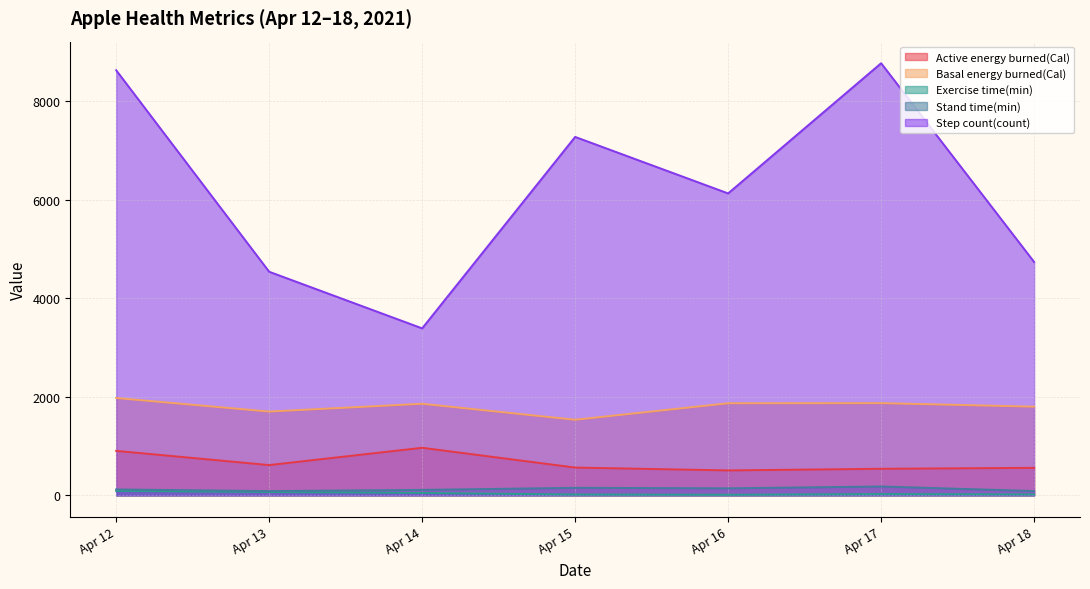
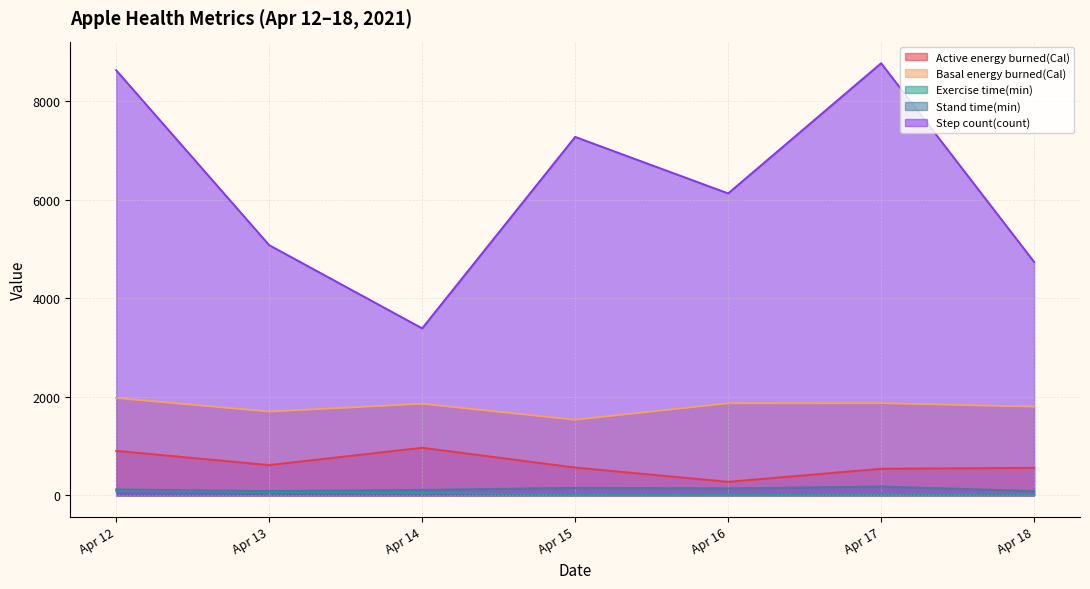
Step count(count), Apr 13: 4500 -> 5100
Active energy burned(Cal), Apr 16: 500 -> 300
